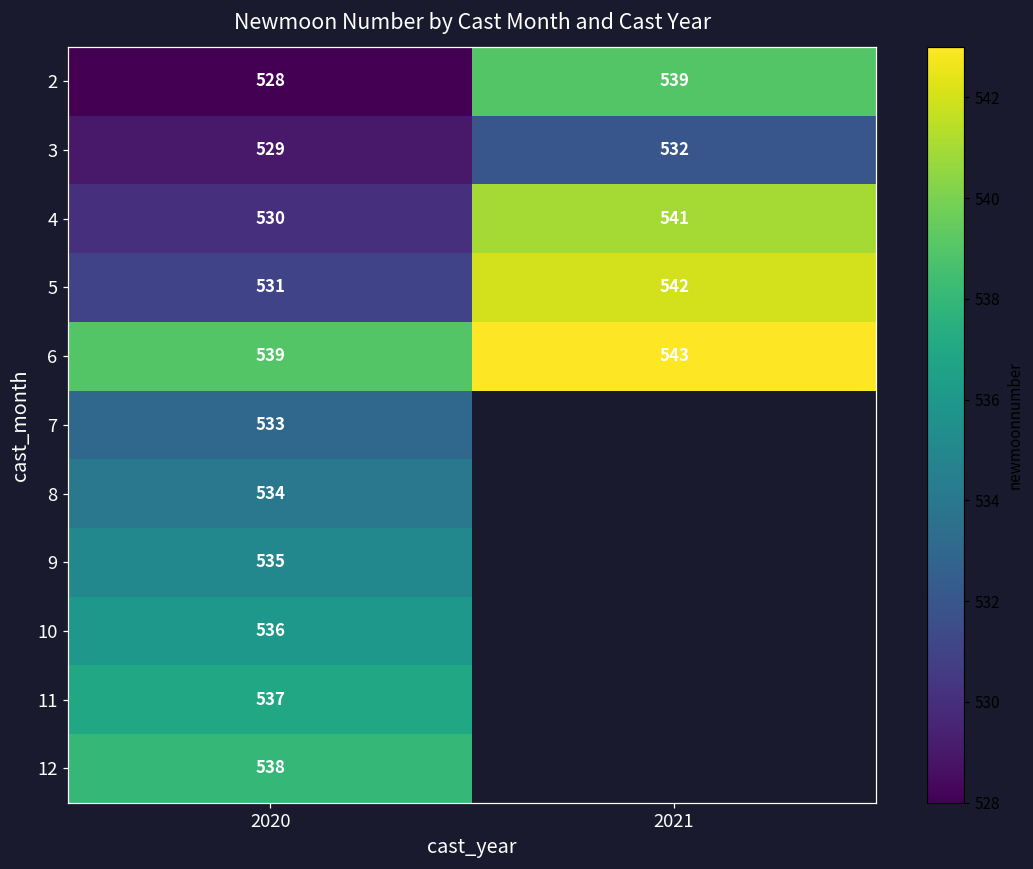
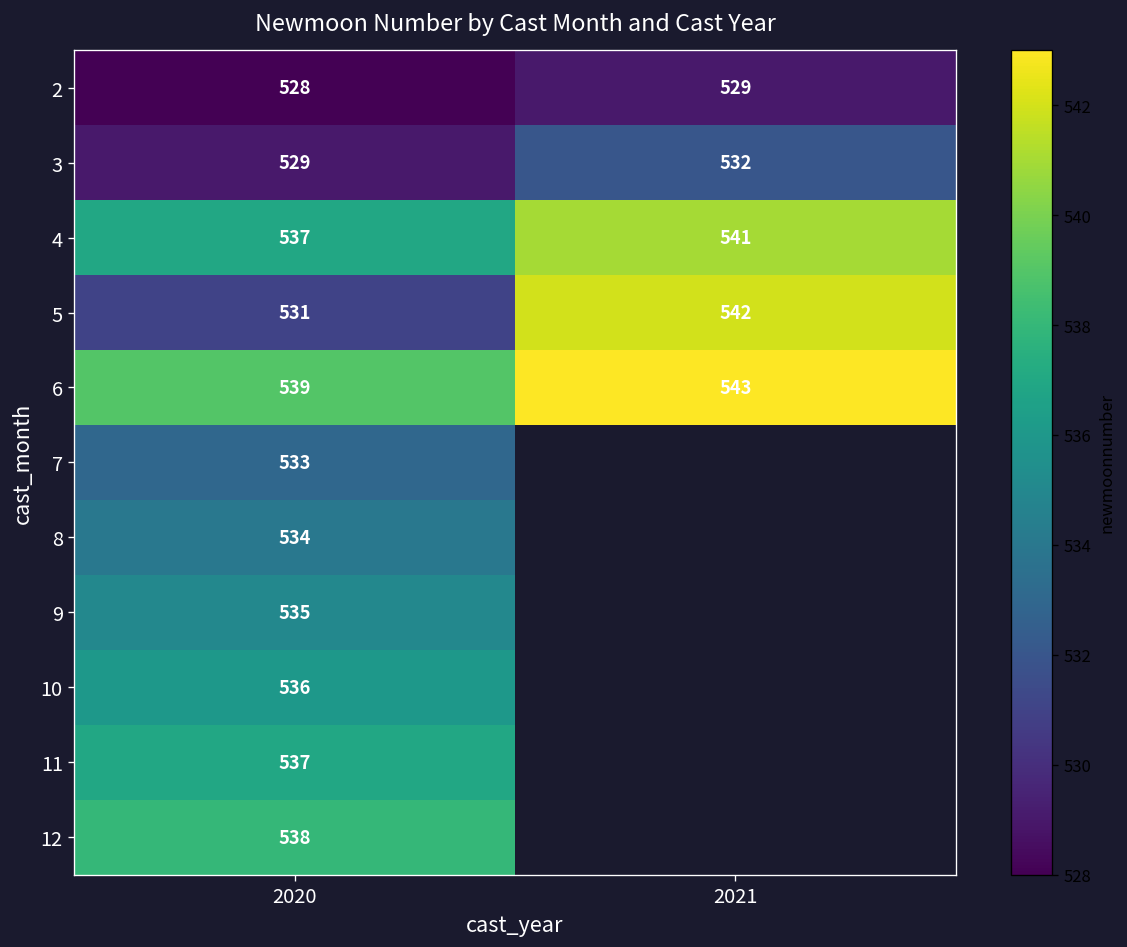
2, 2021: 539 -> 529
4, 2020: 530 -> 537
